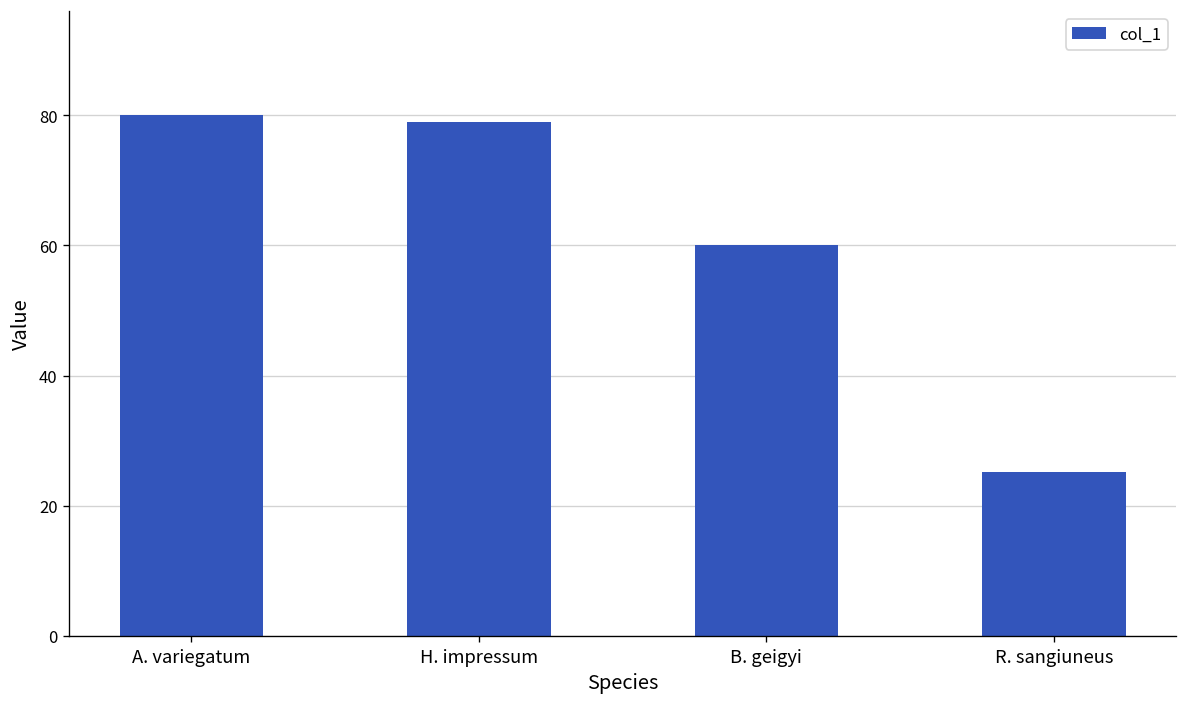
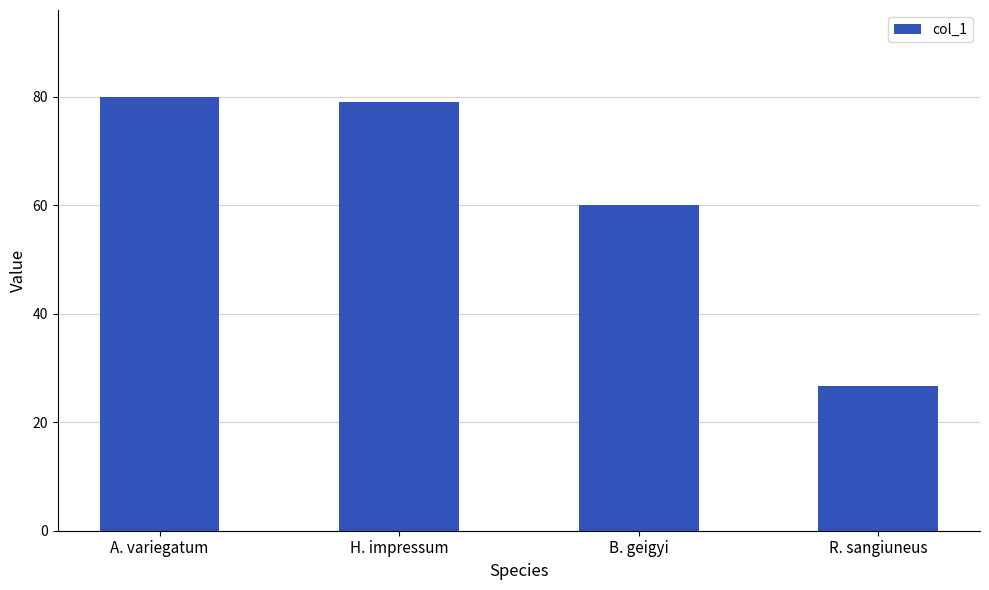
R. sangiuneus: 25 -> 27
